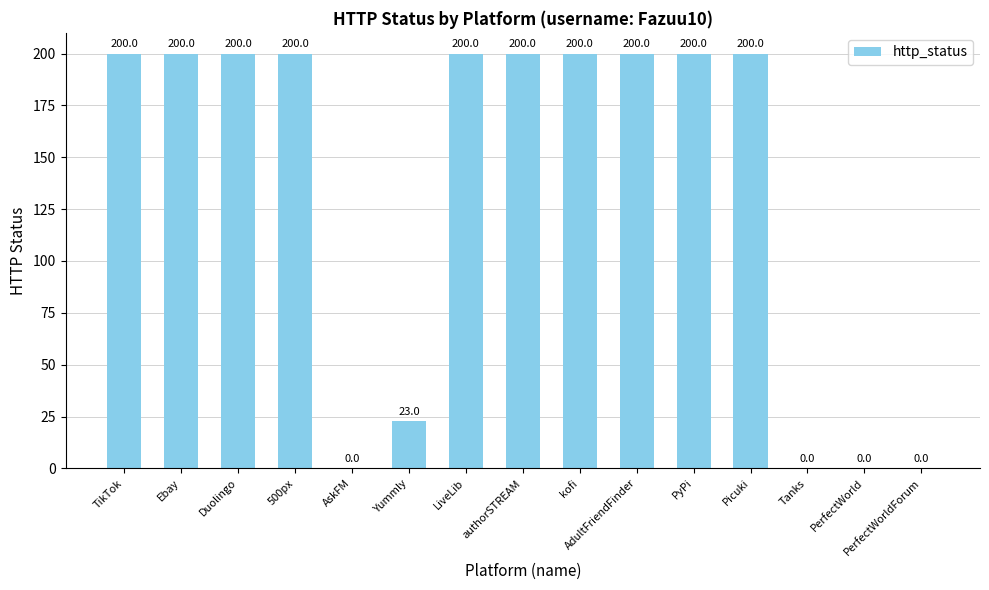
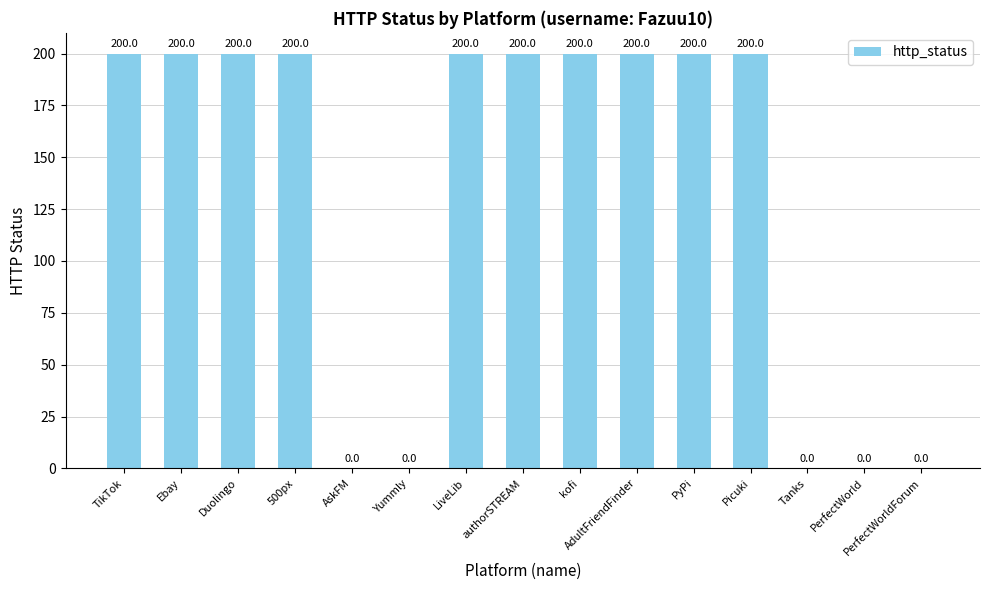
Yummly: 23.0 -> 0.0
